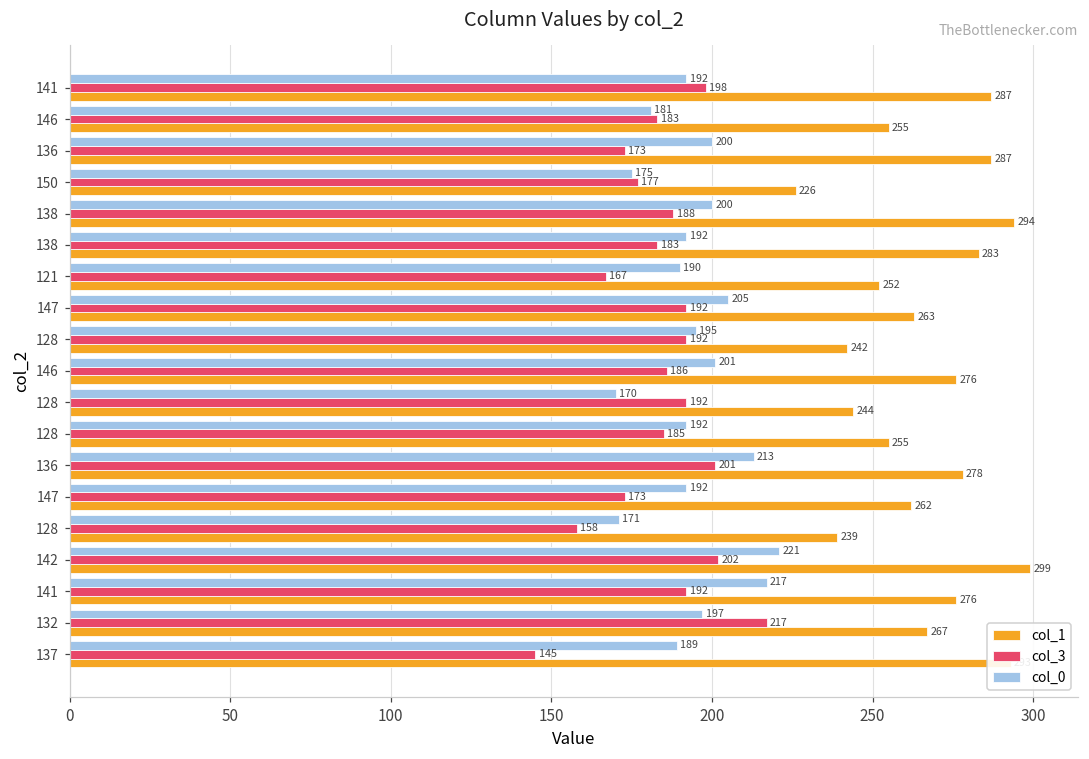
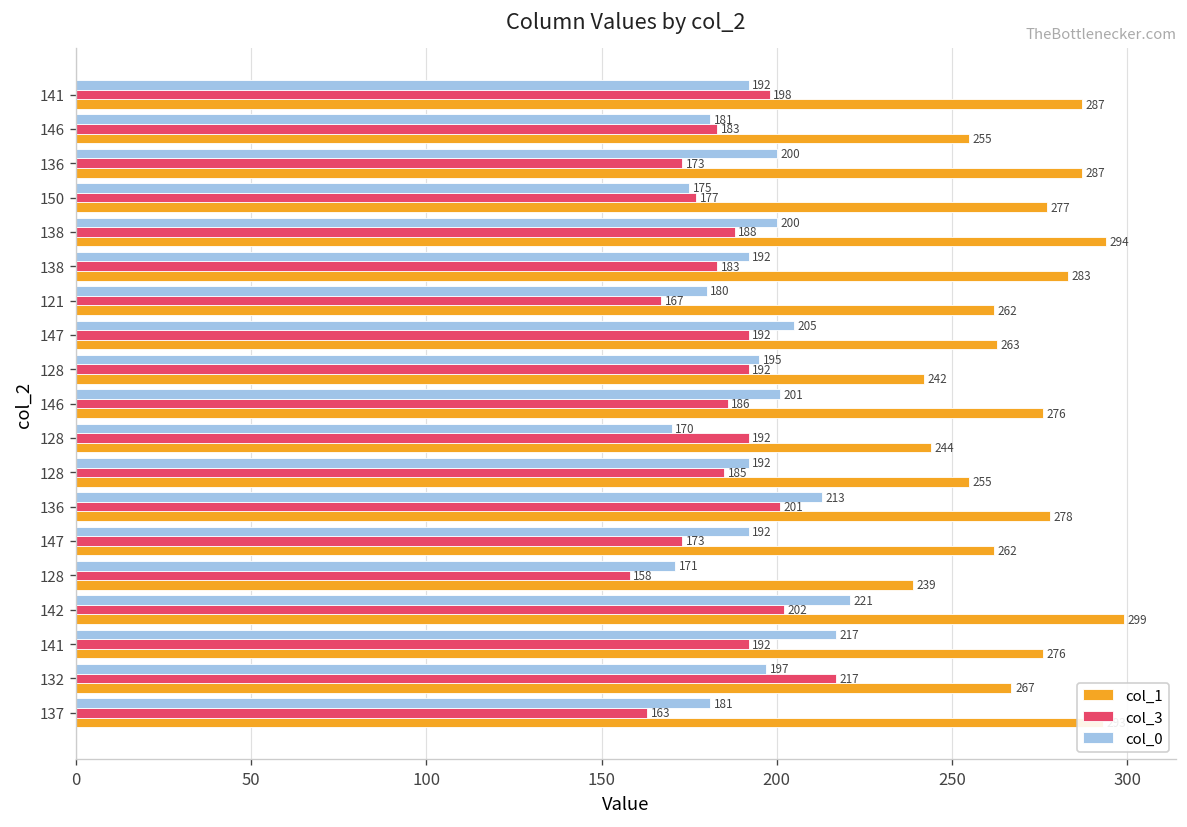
col_1, 150: 226 -> 277
col_0, 121: 190 -> 180
col_1, 121: 252 -> 262
col_0, 137: 189 -> 181
col_3, 137: 145 -> 163
